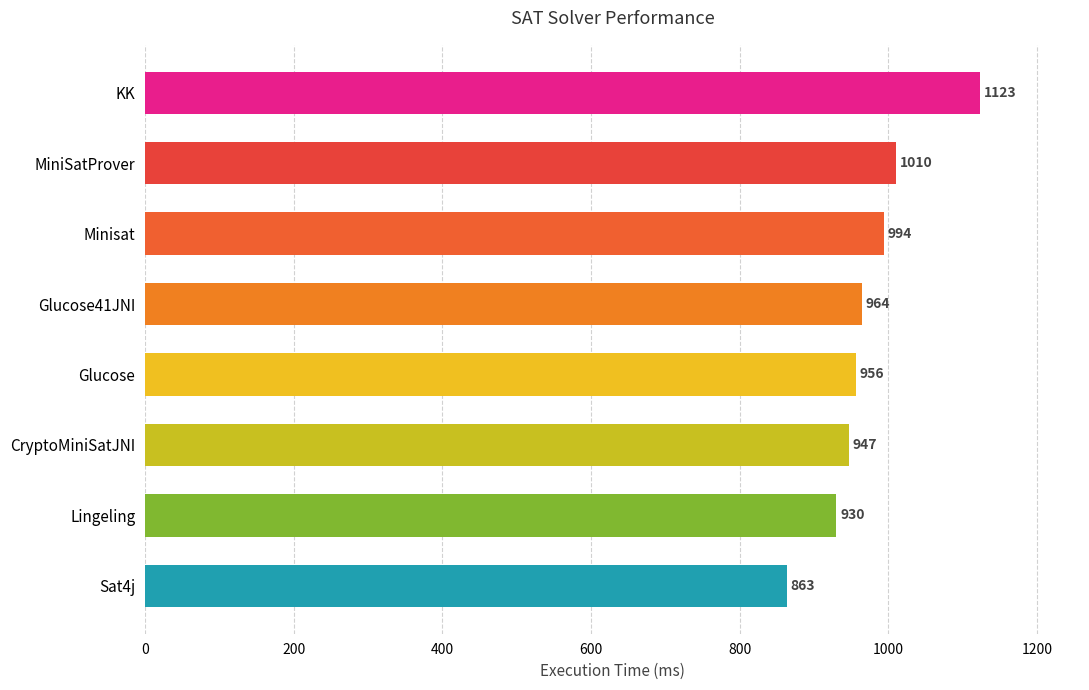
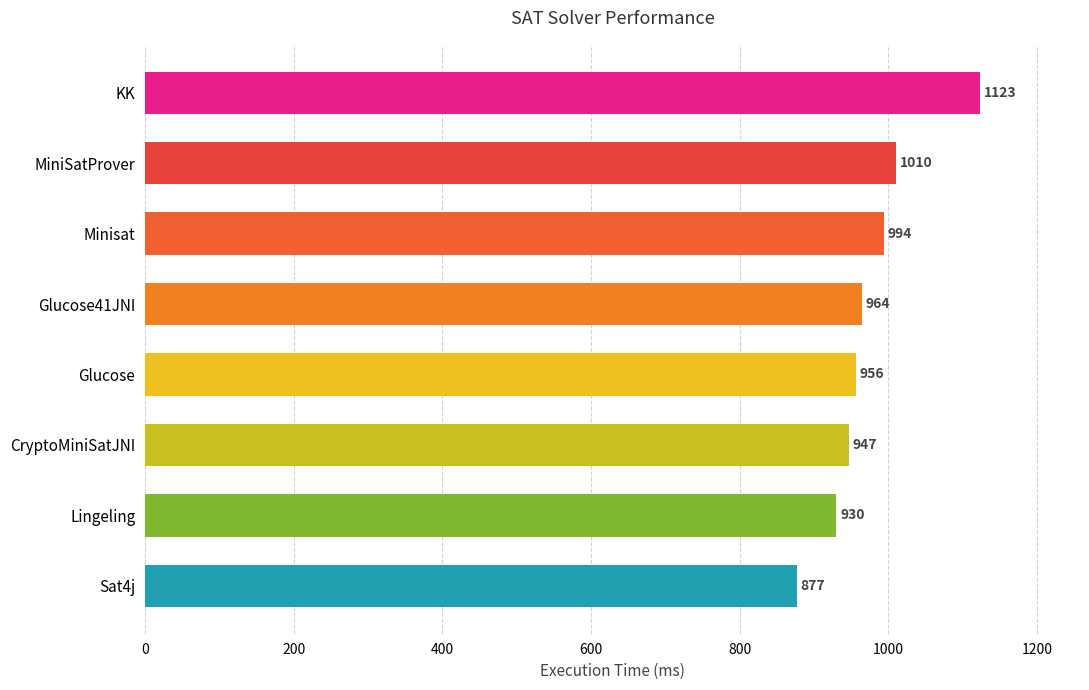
Sat4j: 863 -> 877
